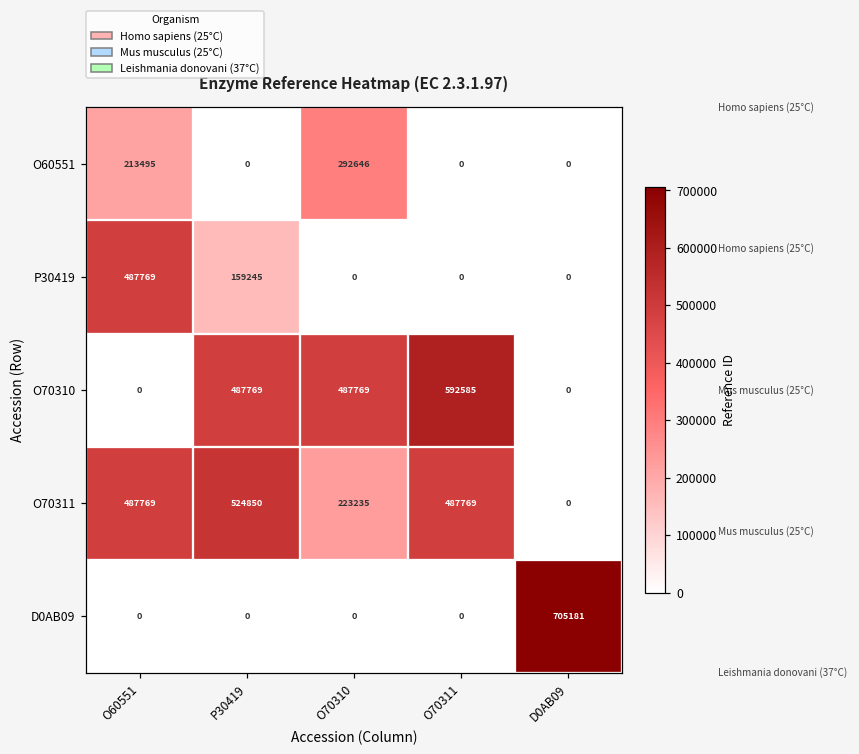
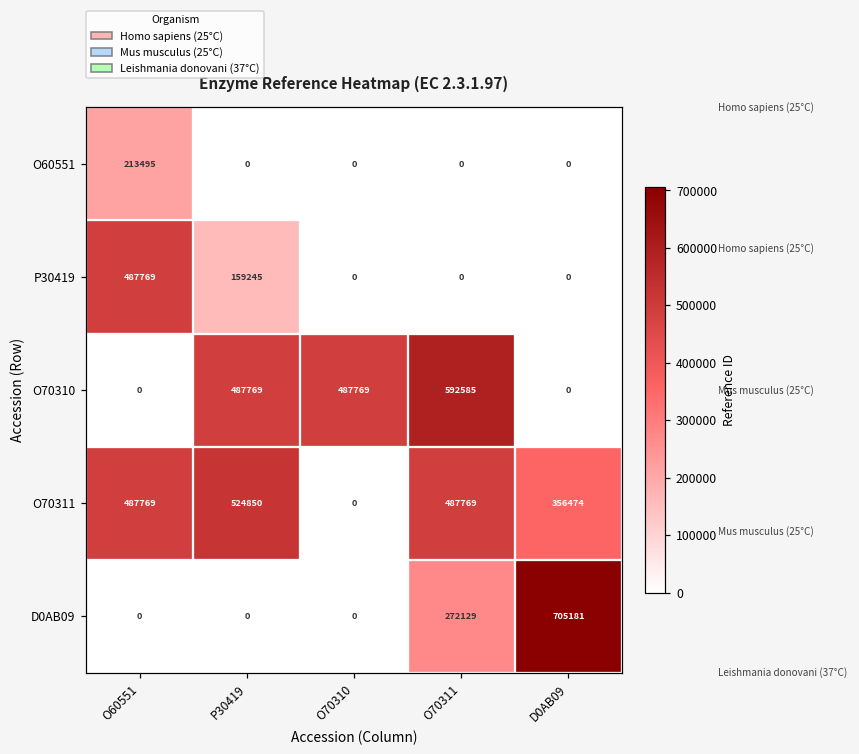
O60551, O70310: 292646 -> 0
O70311, O70310: 223235 -> 0
O70311, D0AB09: 0 -> 356474
D0AB09, O70311: 0 -> 272129
